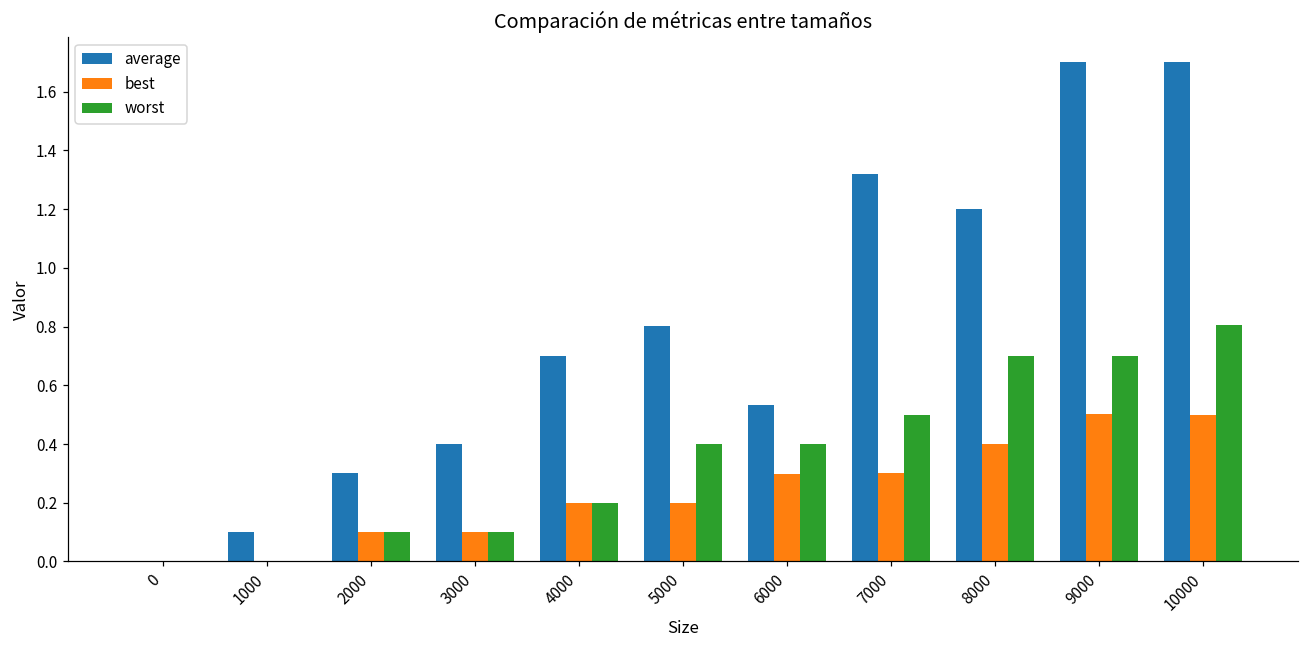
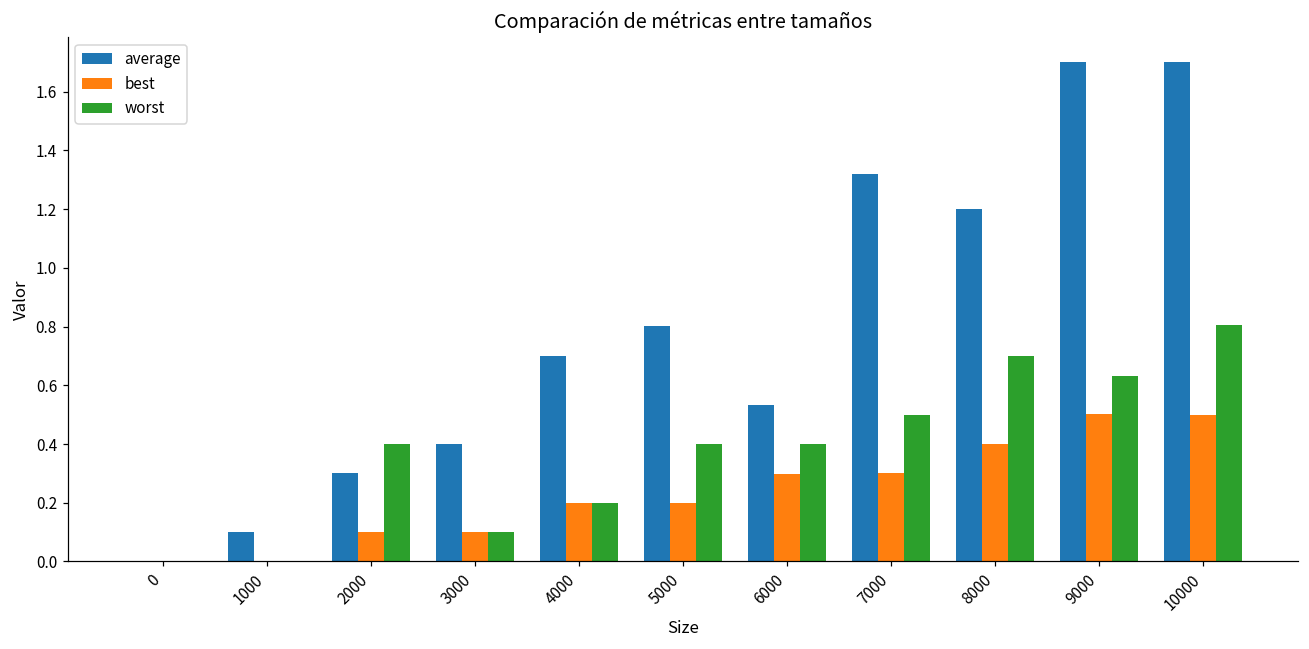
worst, 2000: 0.1 -> 0.4
worst, 9000: 0.70 -> 0.63
